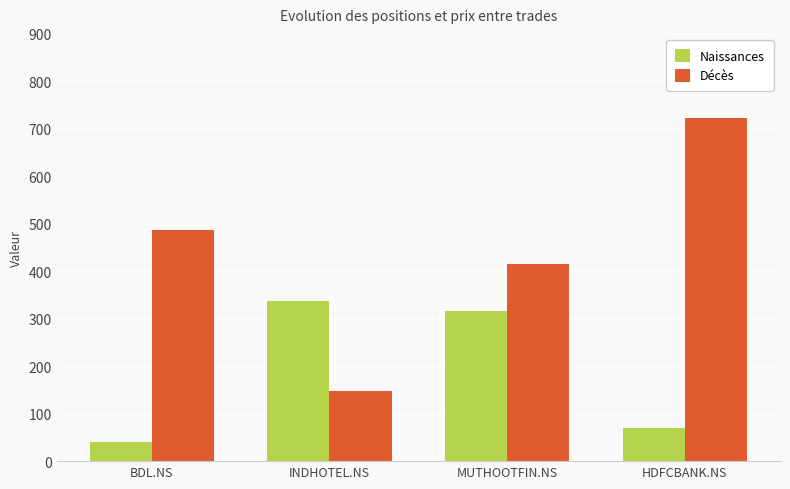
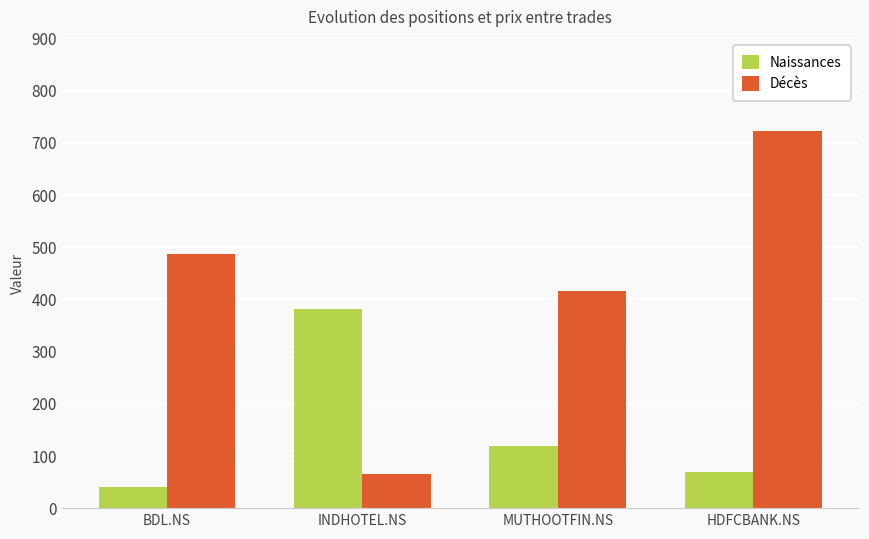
Naissances, INDHOTEL.NS: 340 -> 380
Décès, INDHOTEL.NS: 150 -> 70
Naissances, MUTHOOTFIN.NS: 320 -> 120
